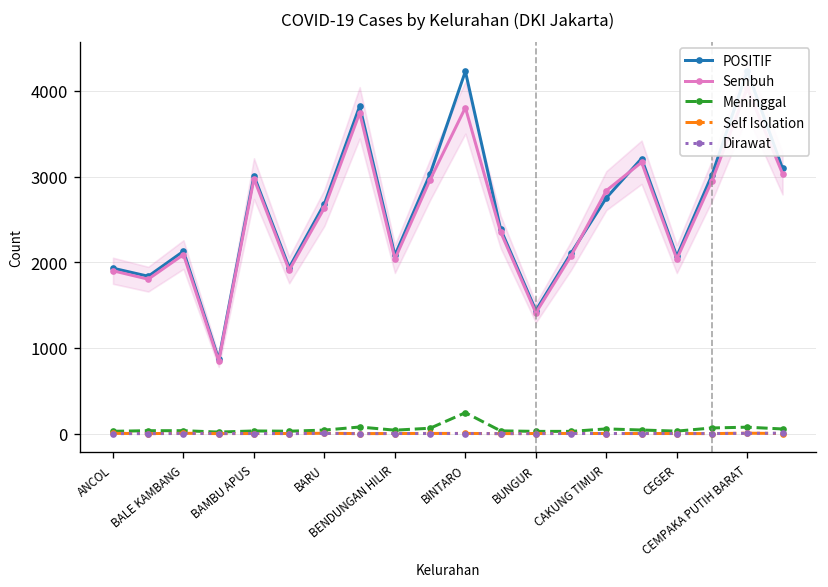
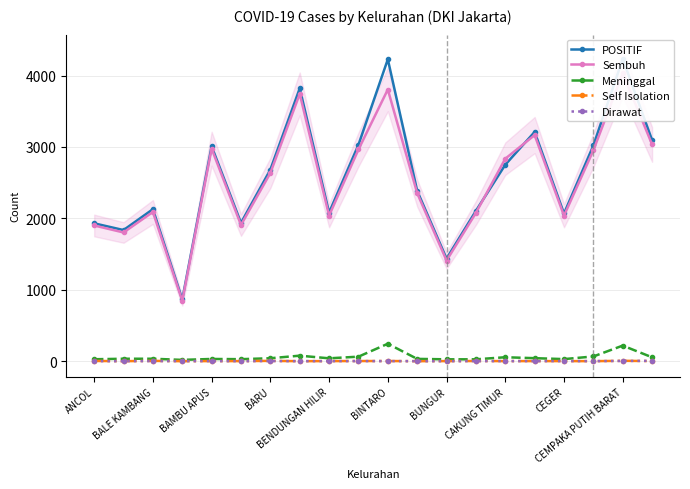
Meninggal, CEMPAKA PUTIH BARAT: 100 -> 200
